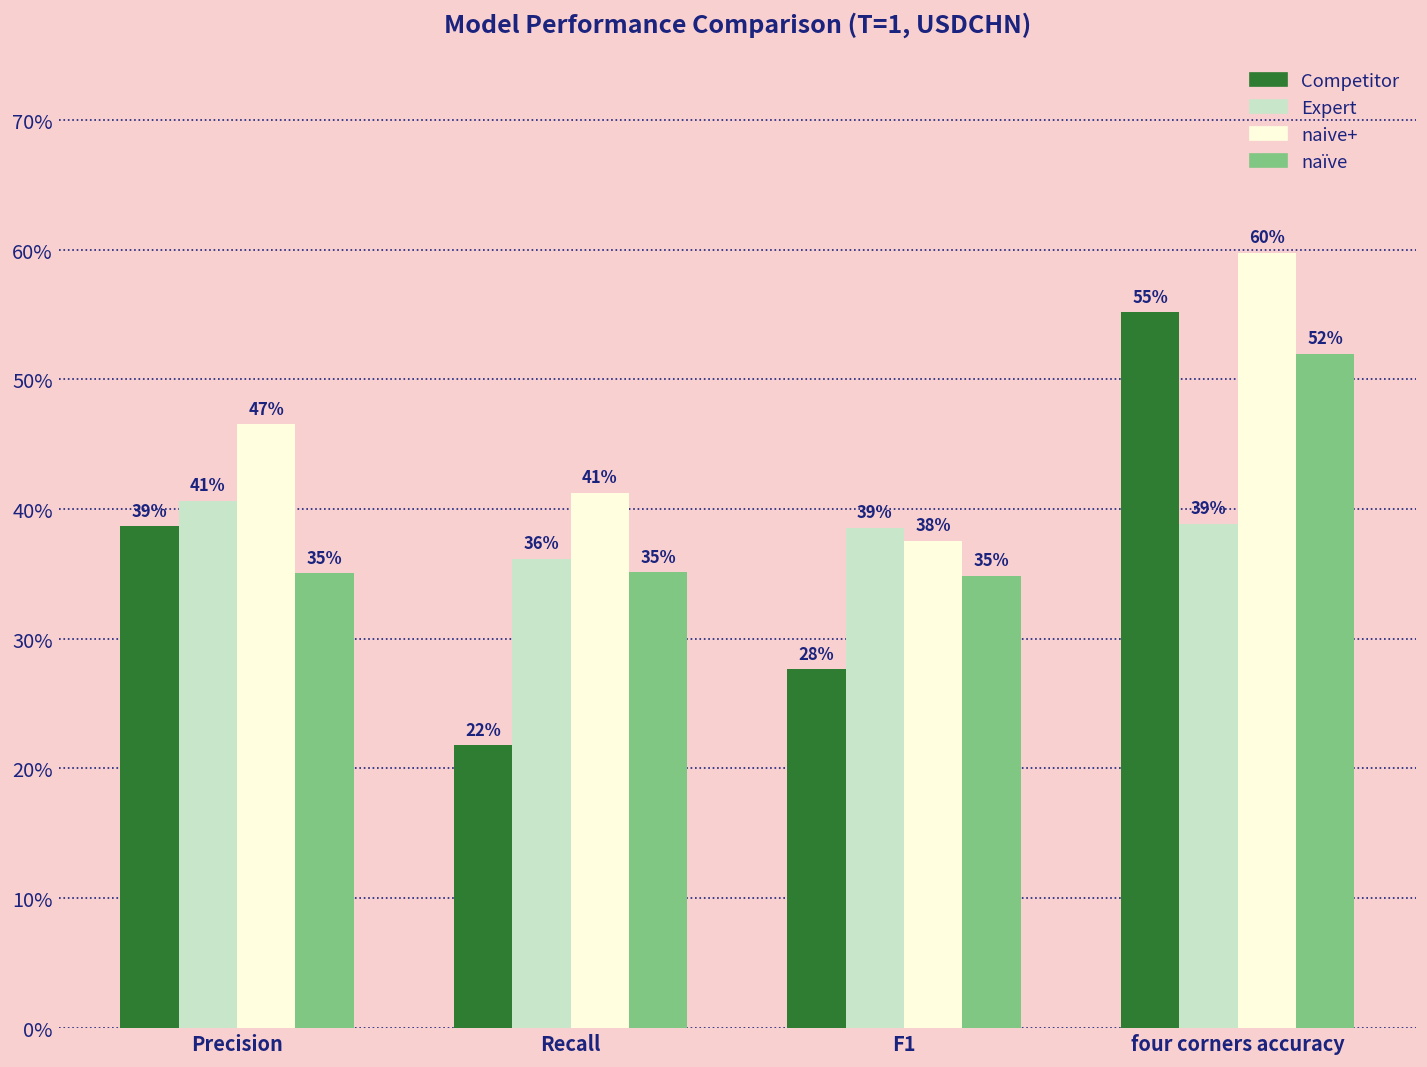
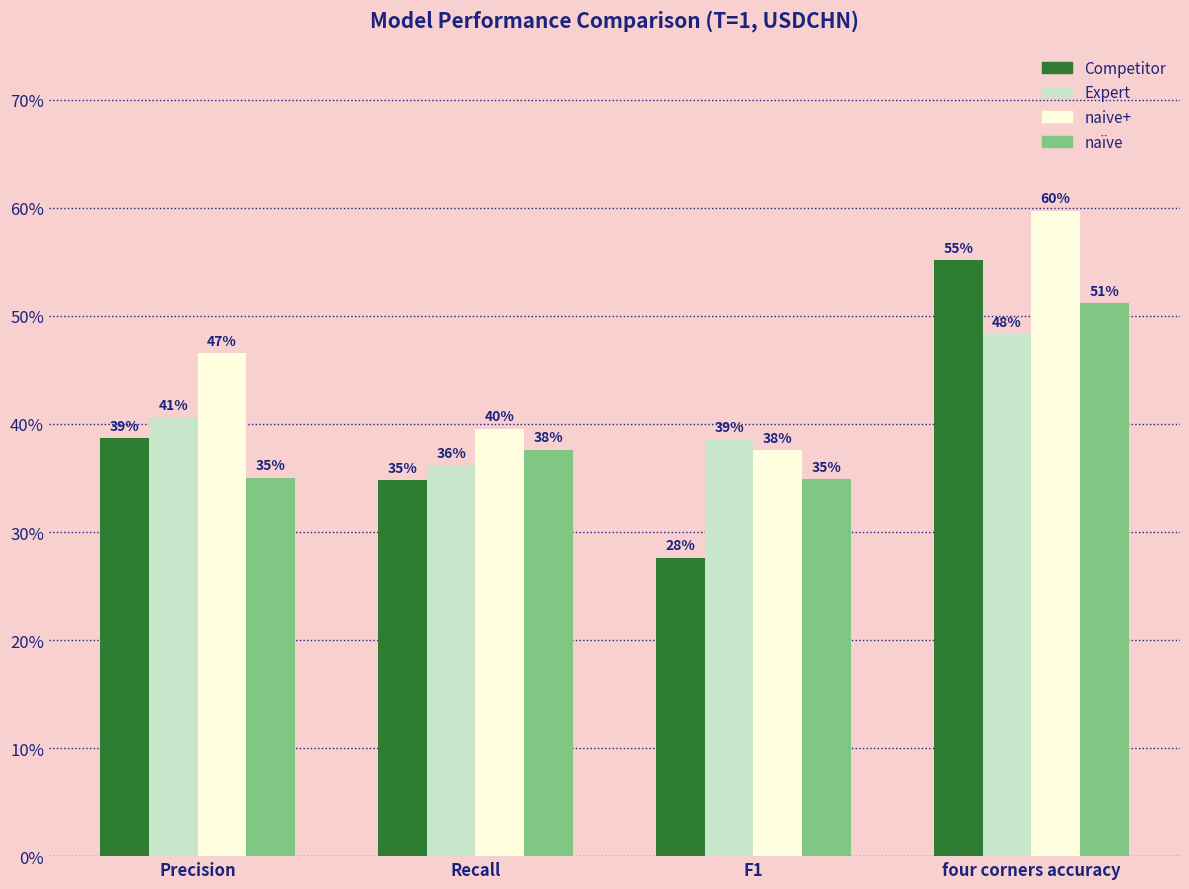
Competitor, Recall: 22% -> 35%
naive+, Recall: 41% -> 40%
naïve, Recall: 35% -> 38%
Expert, four corners accuracy: 39% -> 48%
naïve, four corners accuracy: 52% -> 51%
